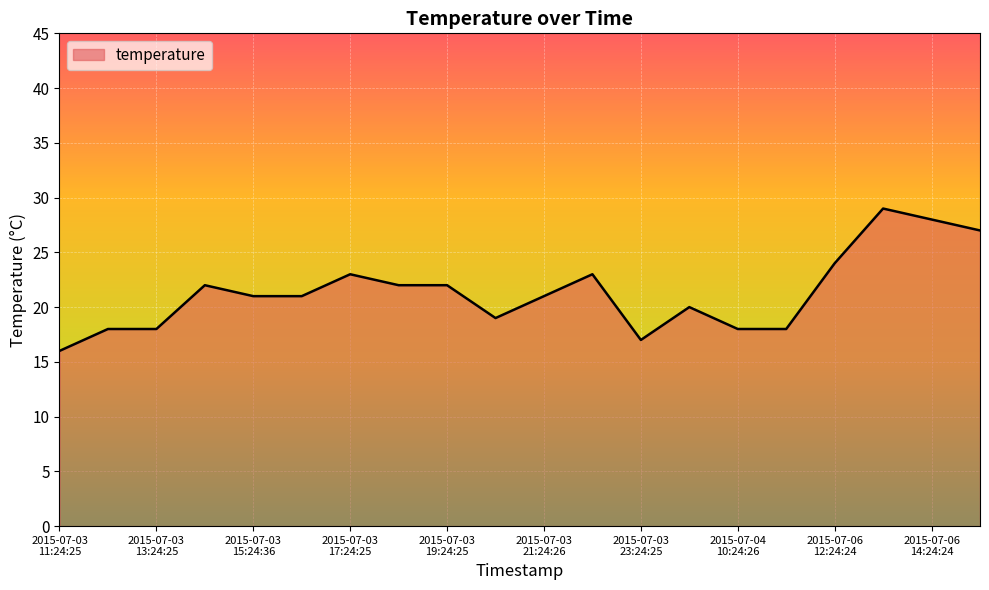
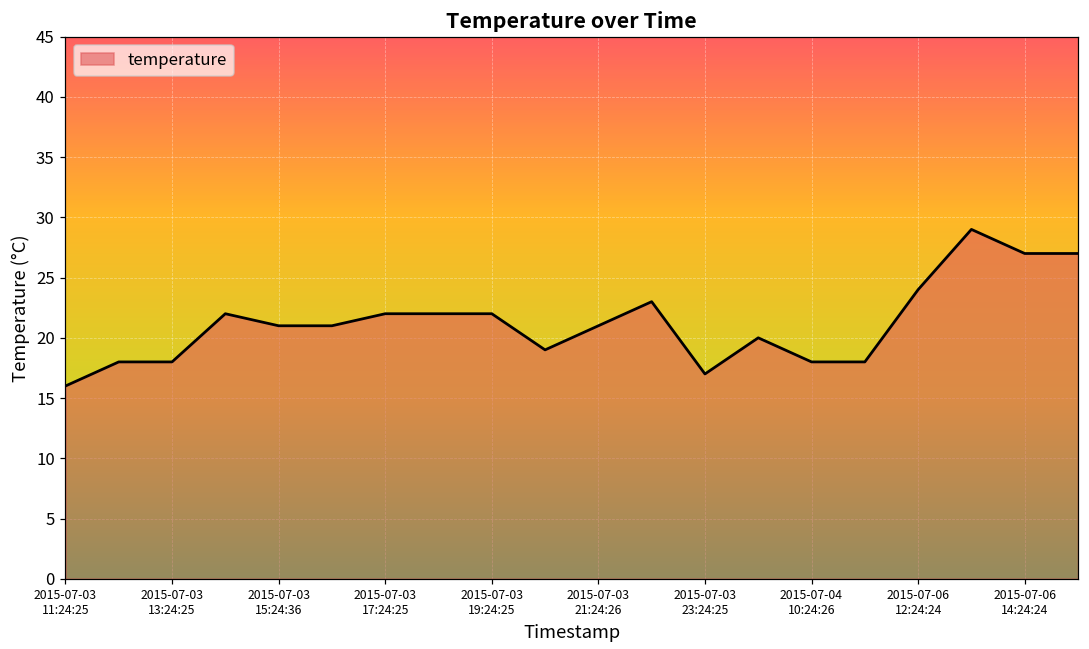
2015-07-03 17:24:25: 23 -> 22
2015-07-06 14:24:24: 28 -> 27
